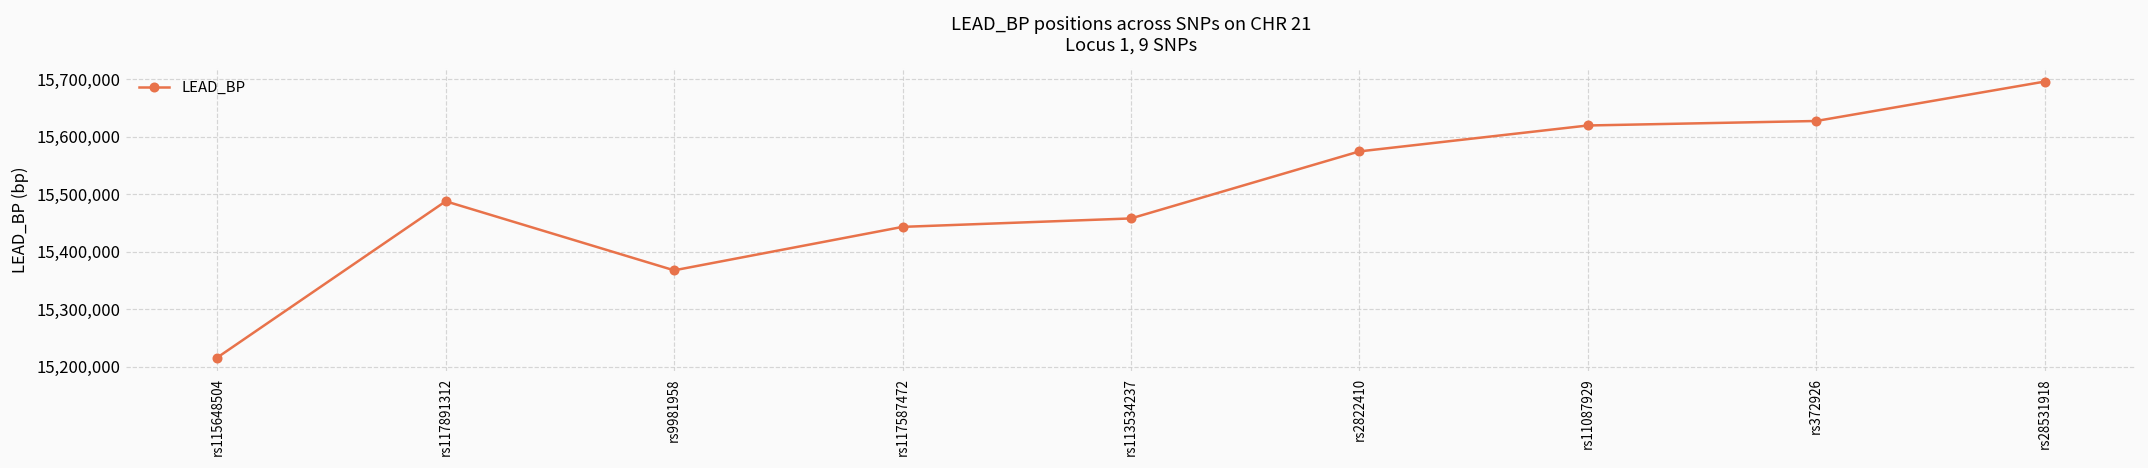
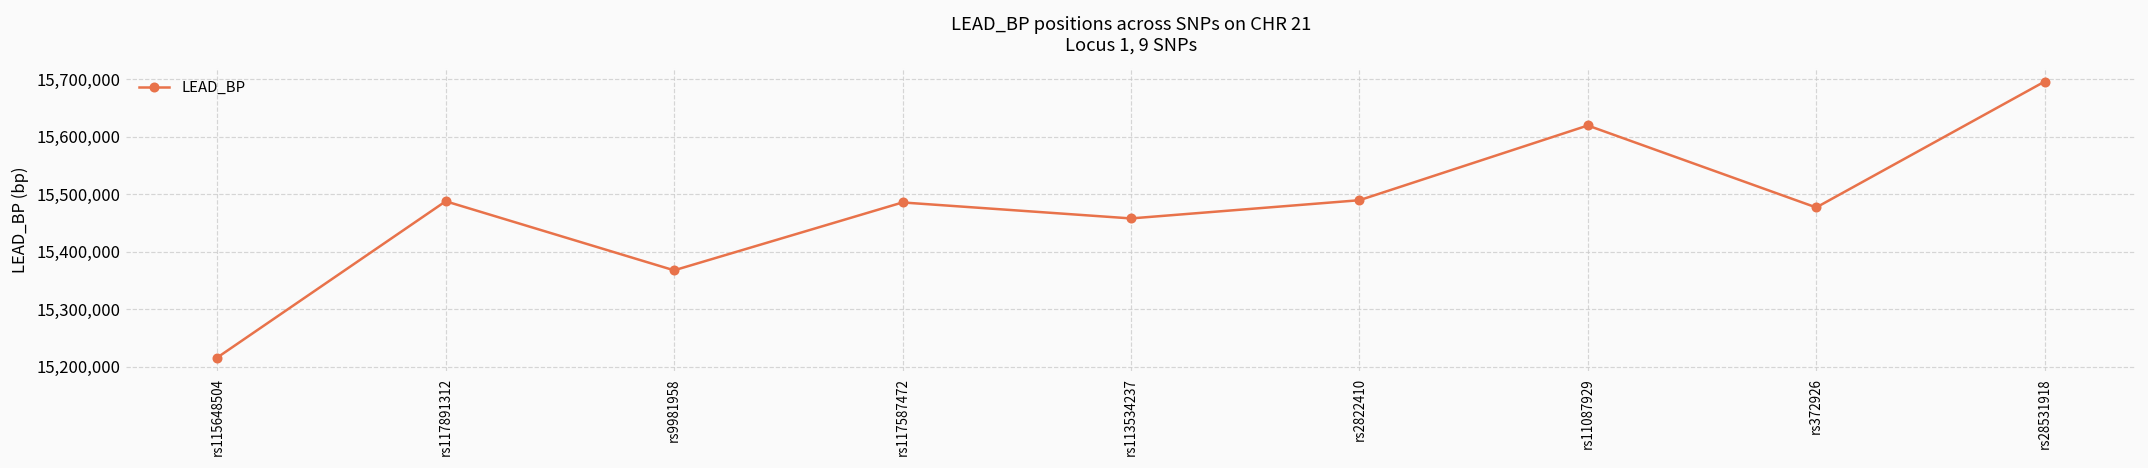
rs117587472: 15,440,000 -> 15,490,000
rs2822410: 15,570,000 -> 15,490,000
rs372926: 15,630,000 -> 15,480,000
